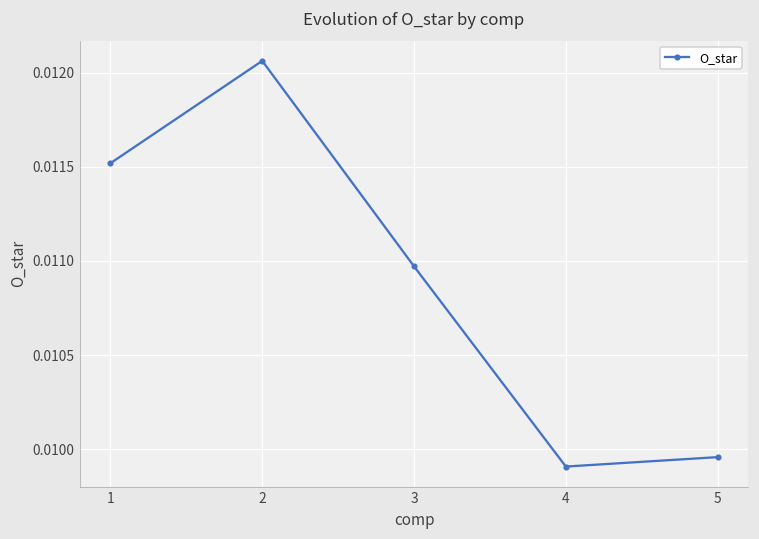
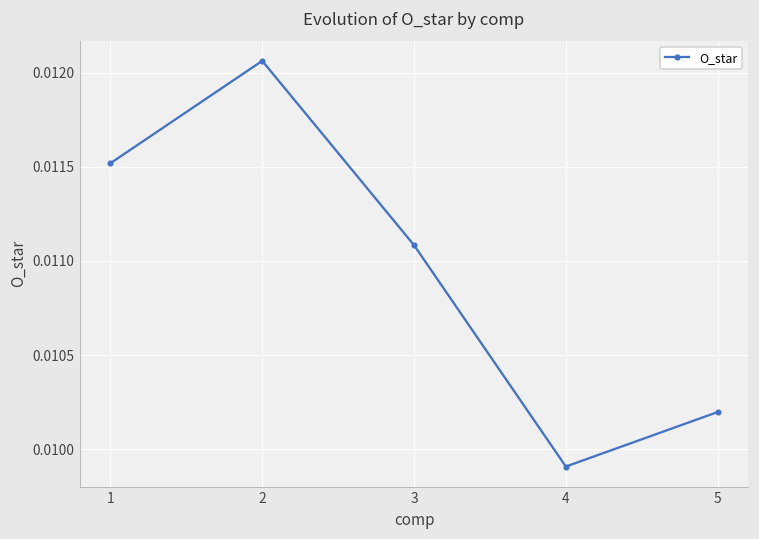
3: 0.01097 -> 0.01108
5: 0.00996 -> 0.01020
